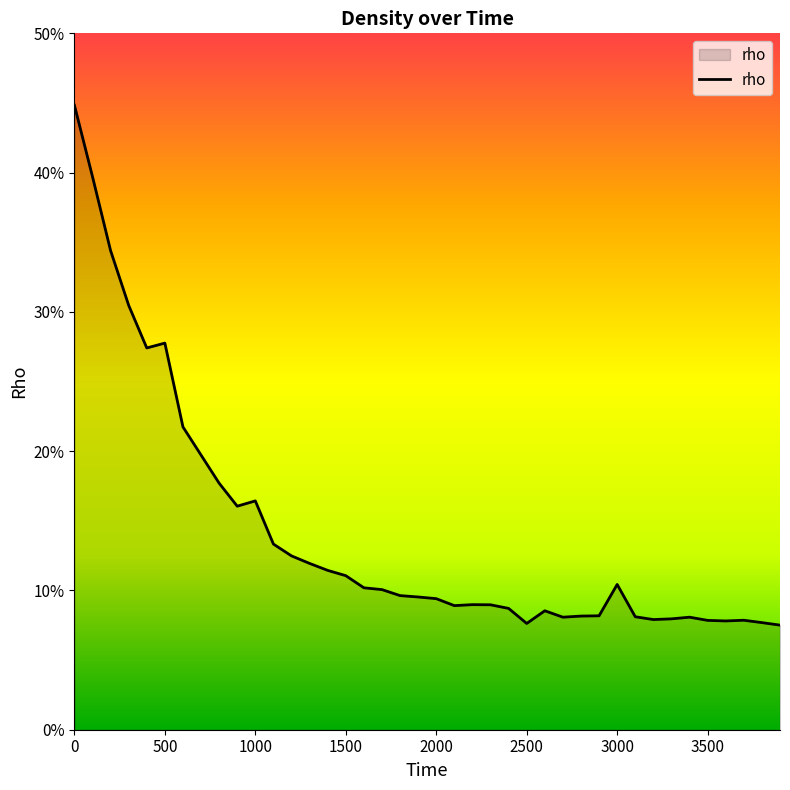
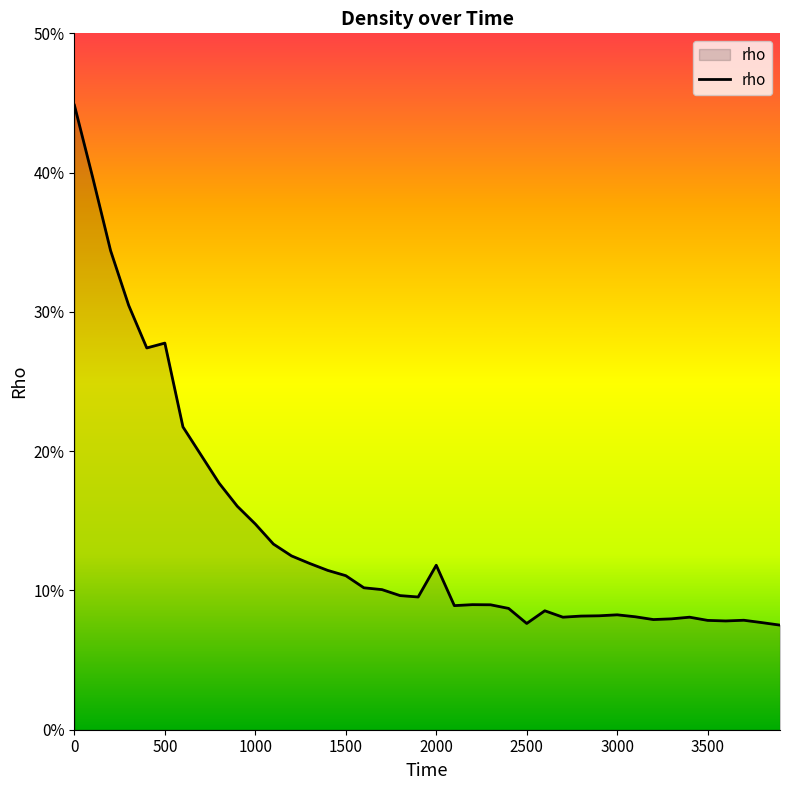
1000: 16.4% -> 14.8%
2000: 9.4% -> 11.8%
3000: 10.4% -> 8.3%
